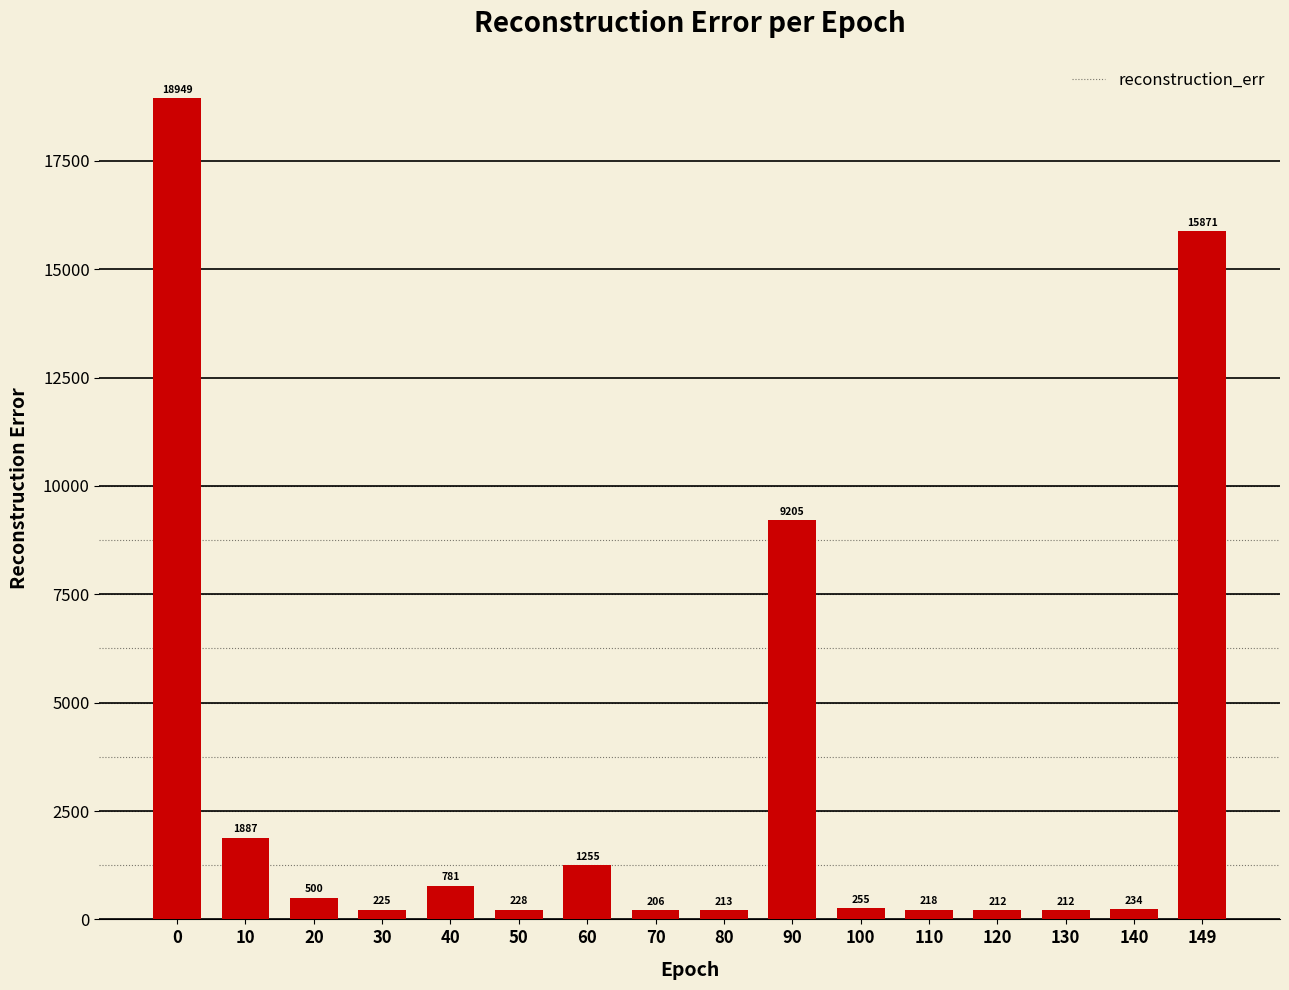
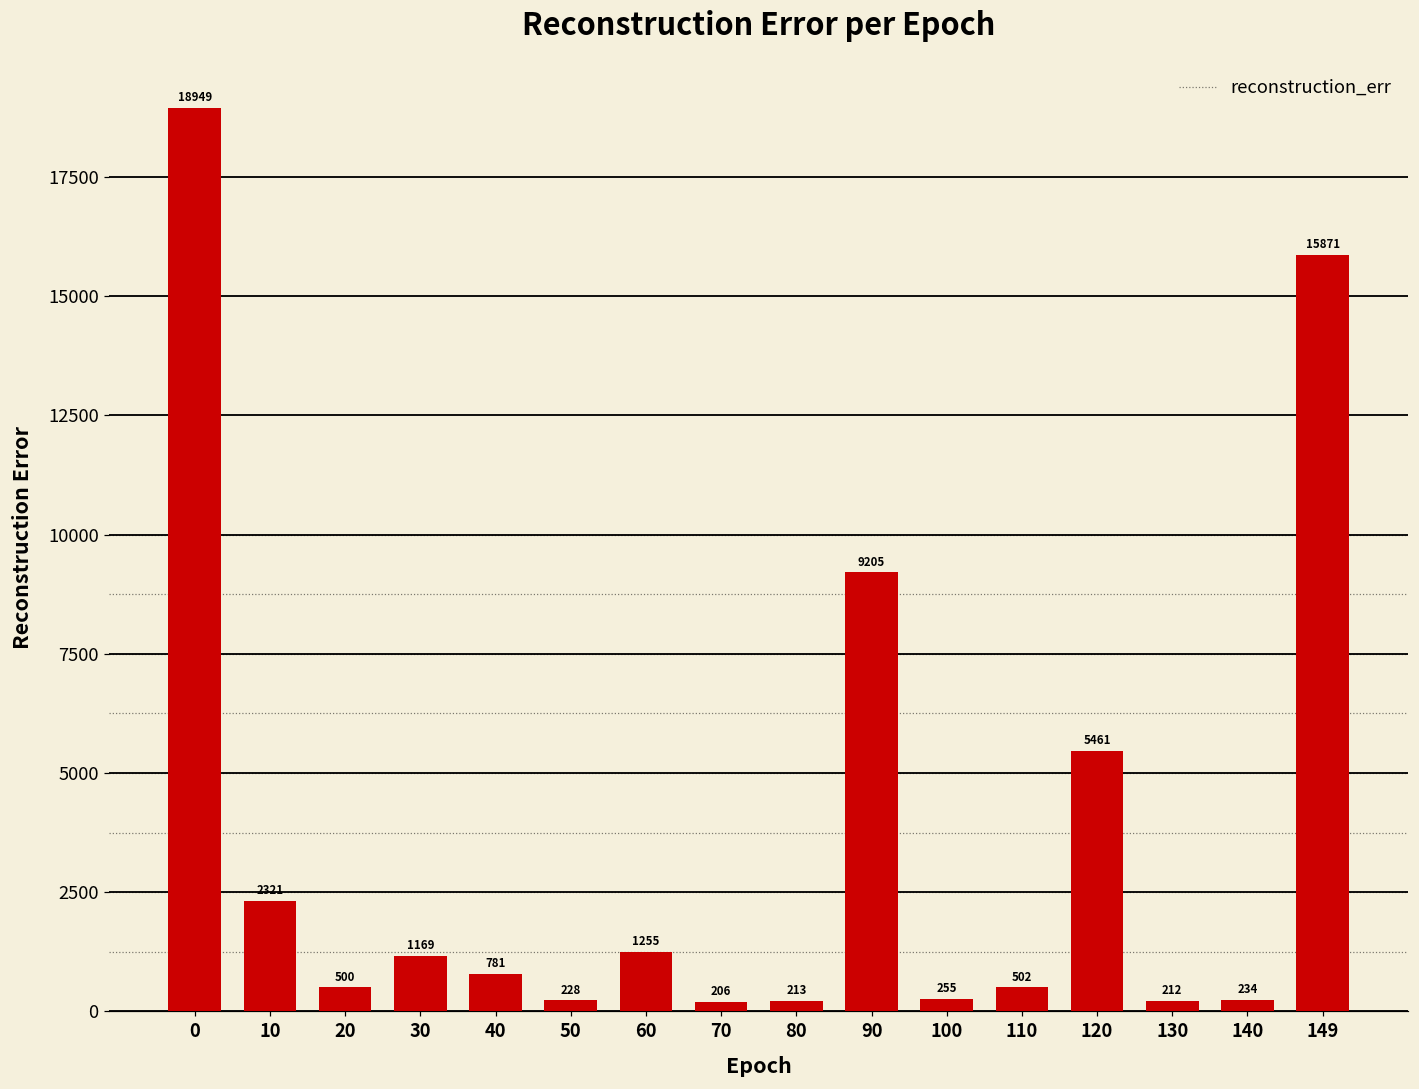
10: 1887 -> 2321
30: 225 -> 1169
110: 218 -> 502
120: 212 -> 5461
